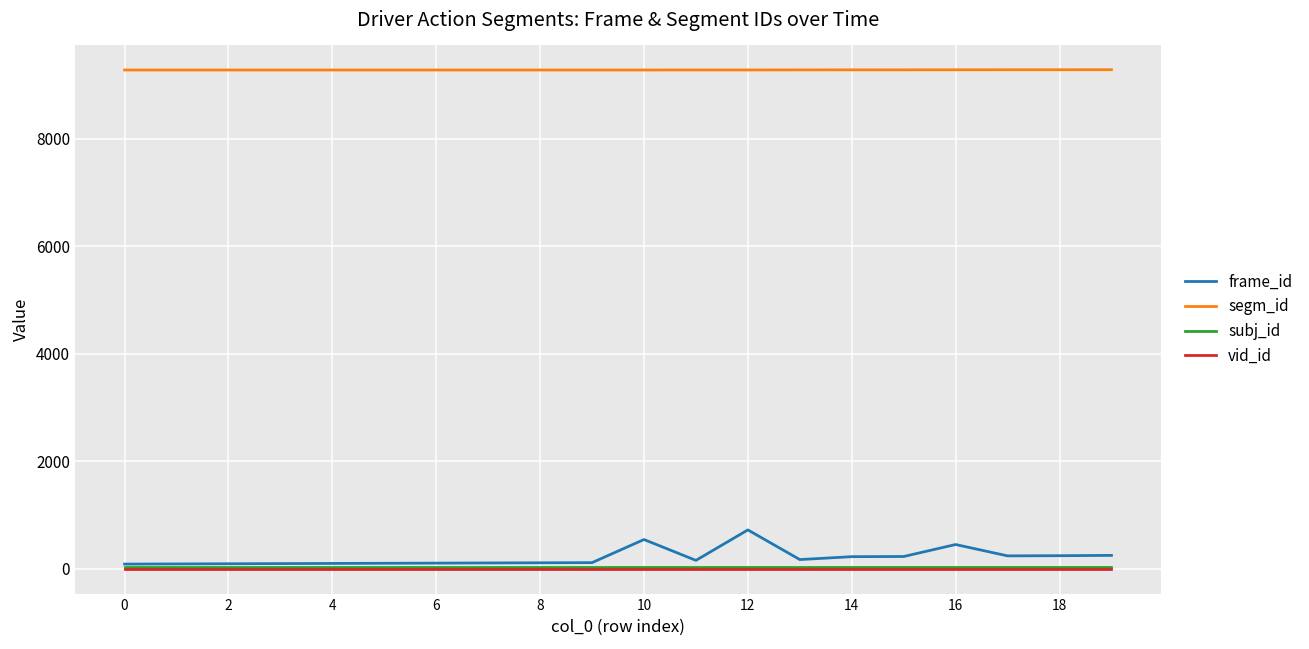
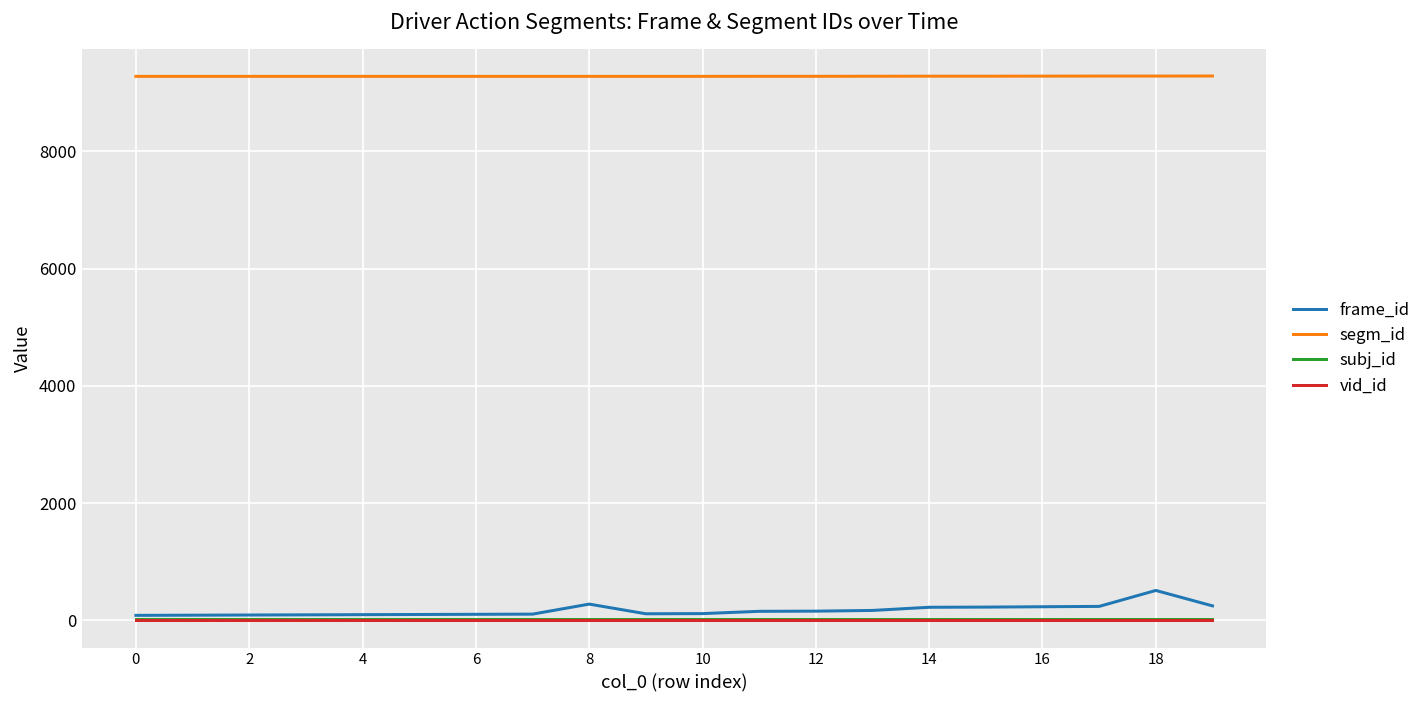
frame_id, 8: 100 -> 300
frame_id, 10: 500 -> 100
frame_id, 12: 700 -> 200
frame_id, 16: 400 -> 200
frame_id, 18: 200 -> 500
